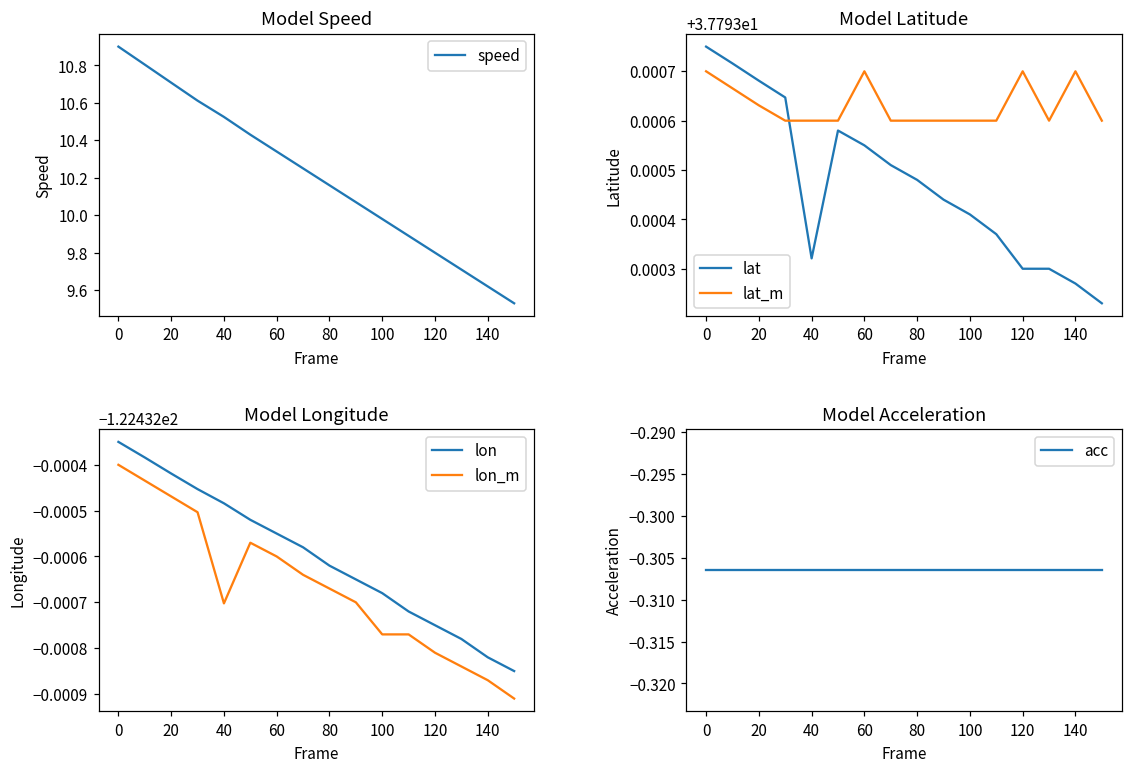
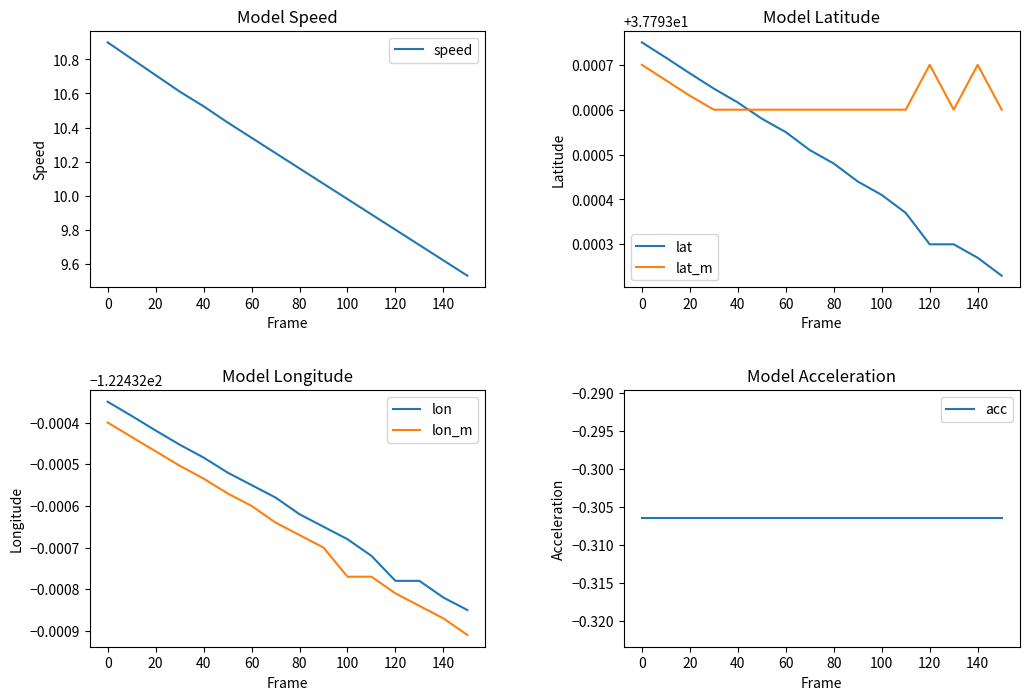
Model Latitude, lat, 40: 37.79332 -> 37.79362
Model Latitude, lat_m, 60: 37.7937 -> 37.7936
Model Longitude, lon_m, 40: -122.43270 -> -122.43253
Model Longitude, lon, 120: -122.43275 -> -122.43278
